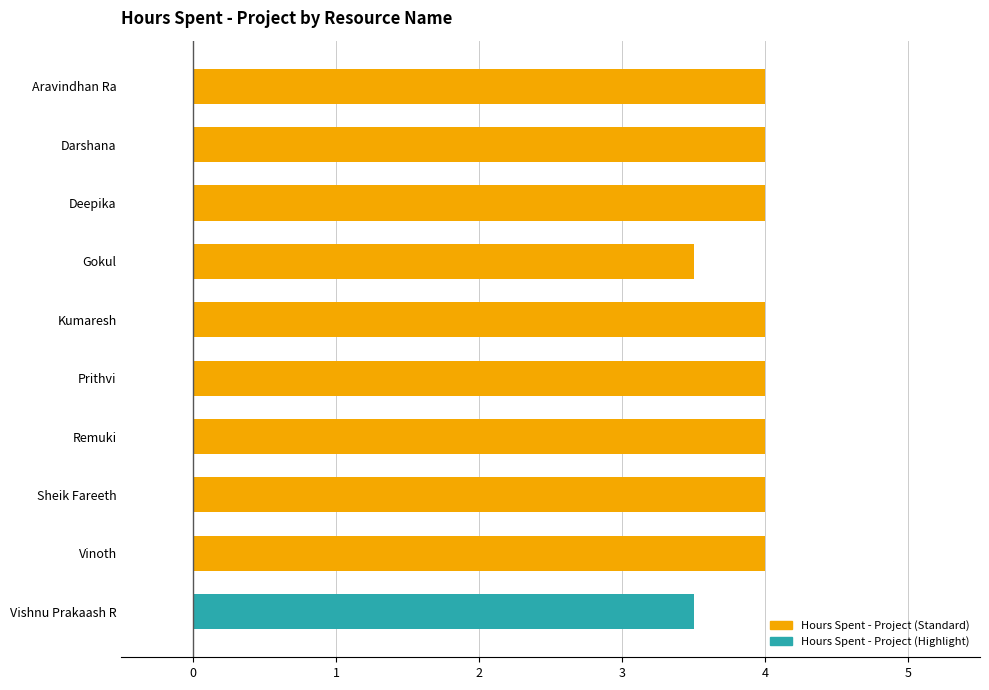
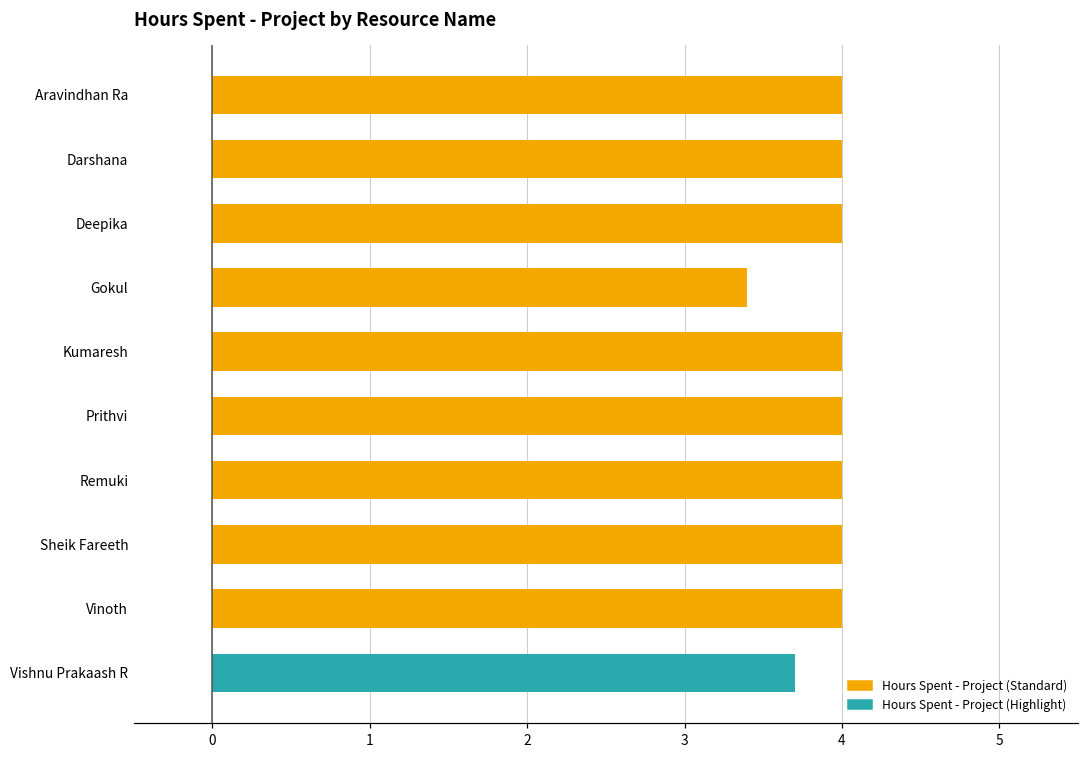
Gokul: 3.5 -> 3.4
Vishnu Prakaash R: 3.5 -> 3.7
